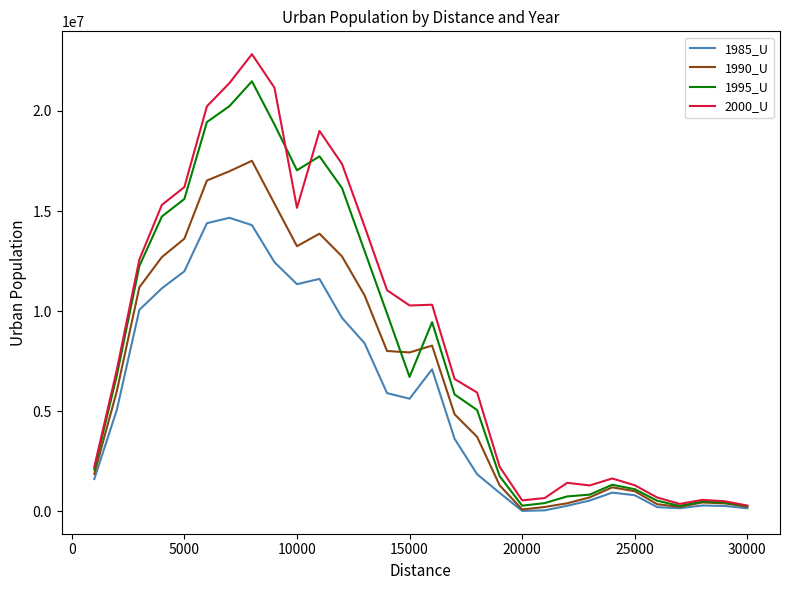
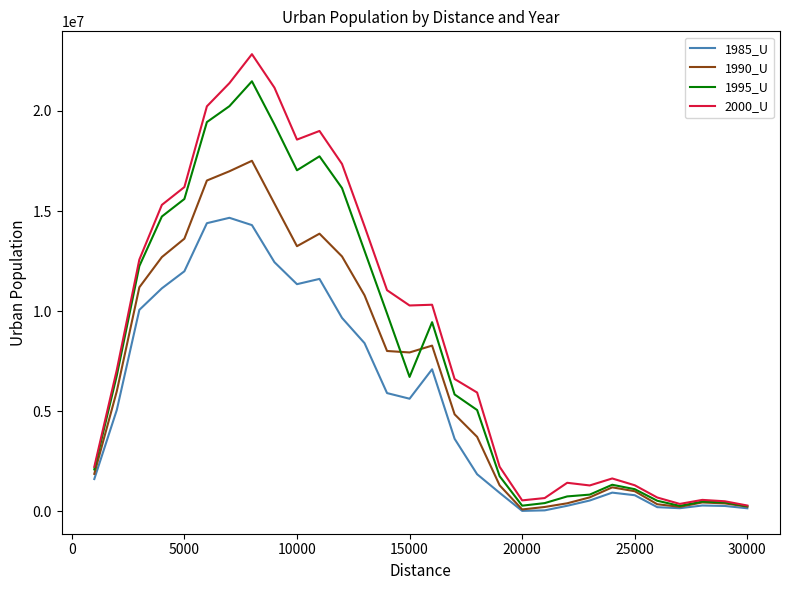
2000_U, 10000: 15200000 -> 18600000
